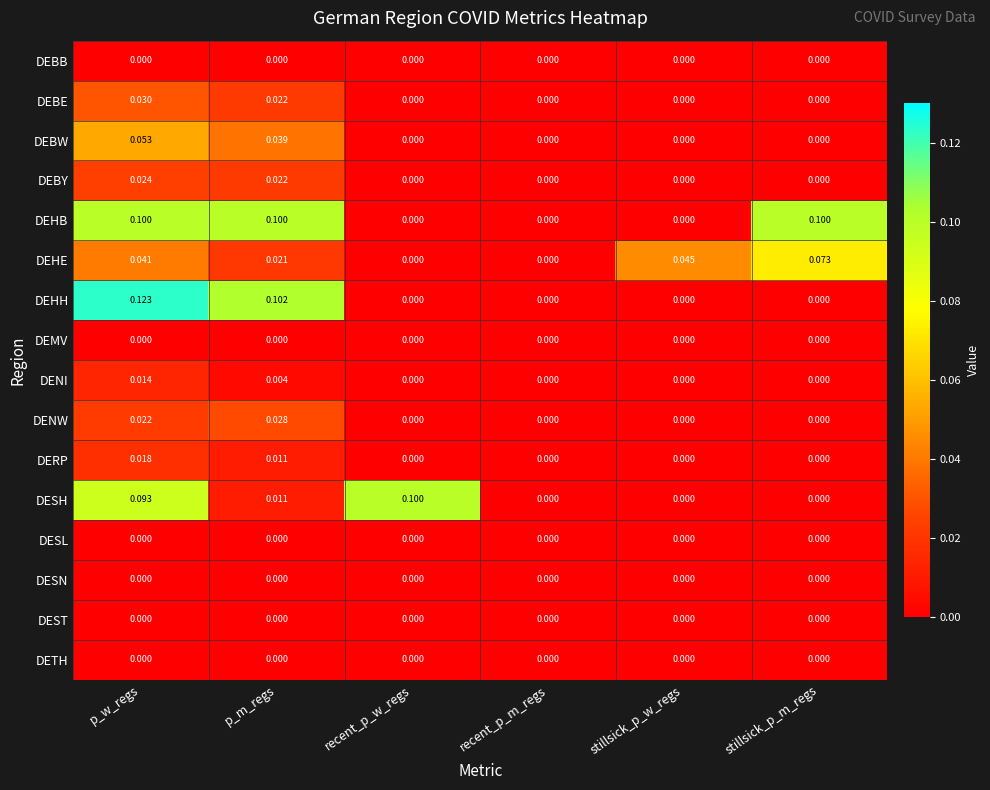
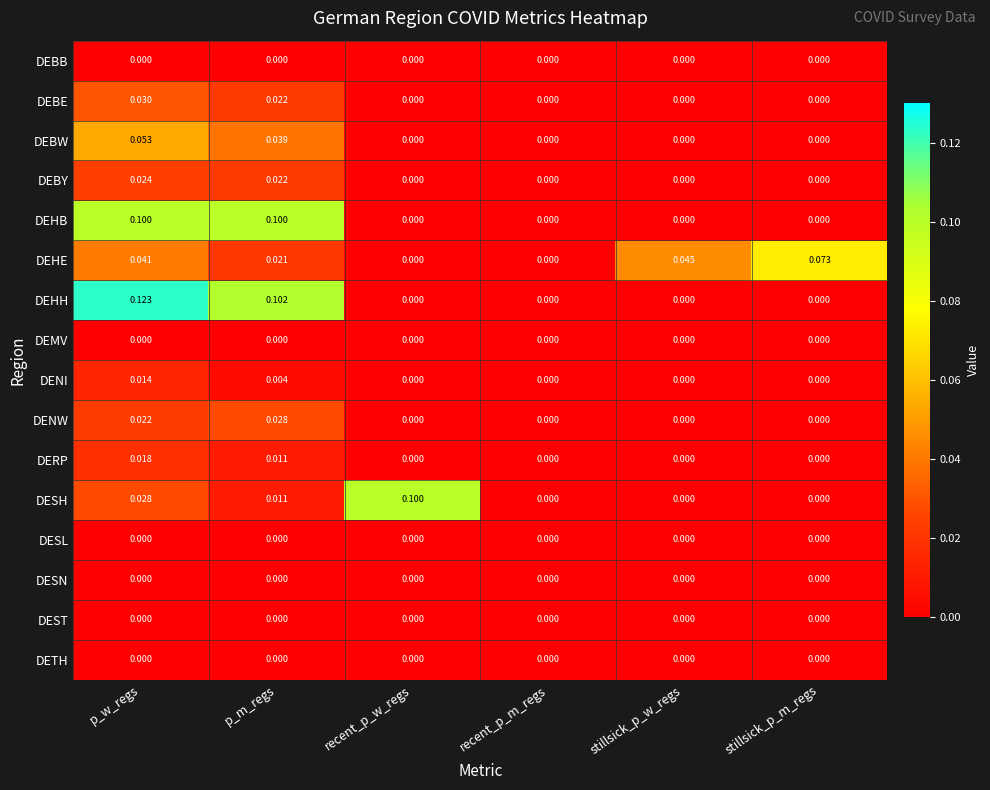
DEHB, stillsick_p_m_regs: 0.100 -> 0.000
DESH, p_w_regs: 0.093 -> 0.028
